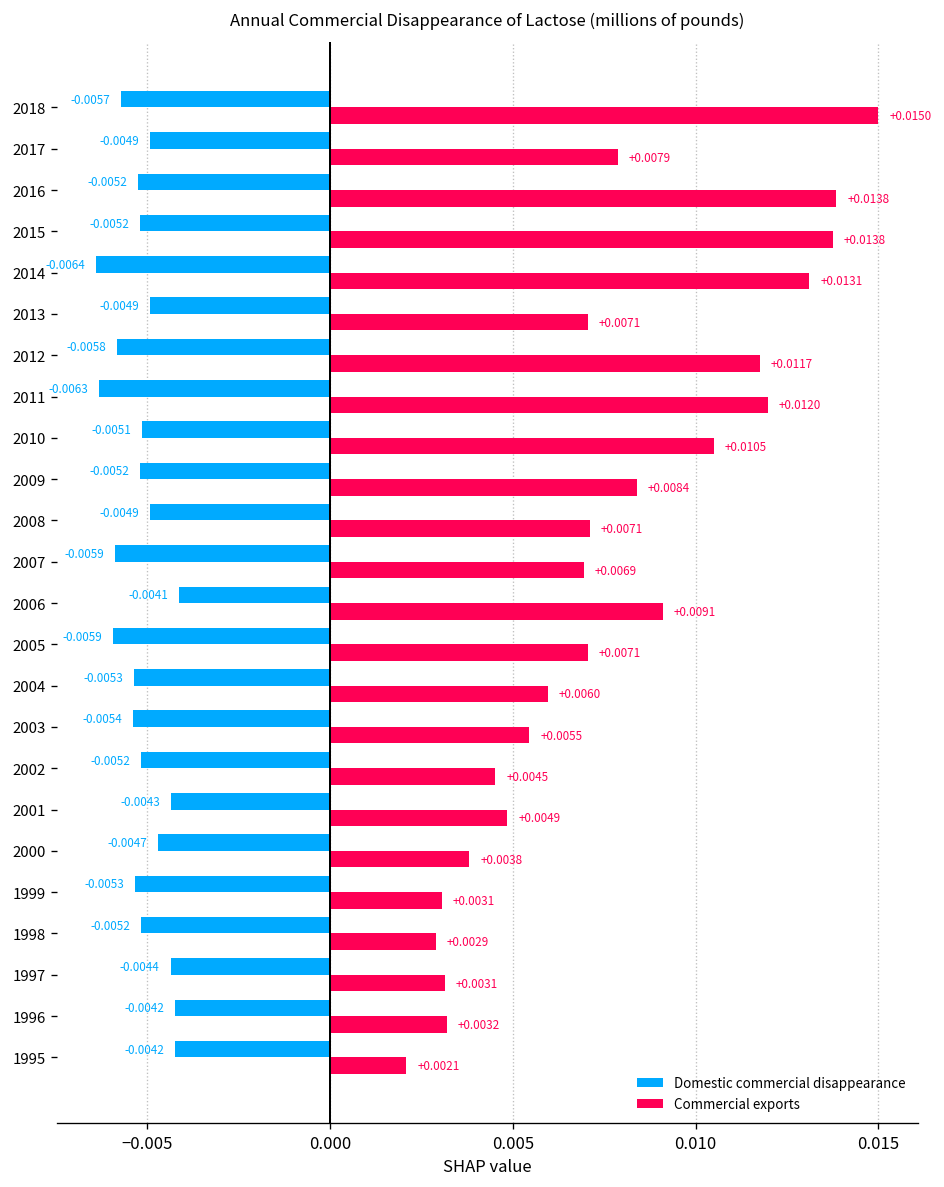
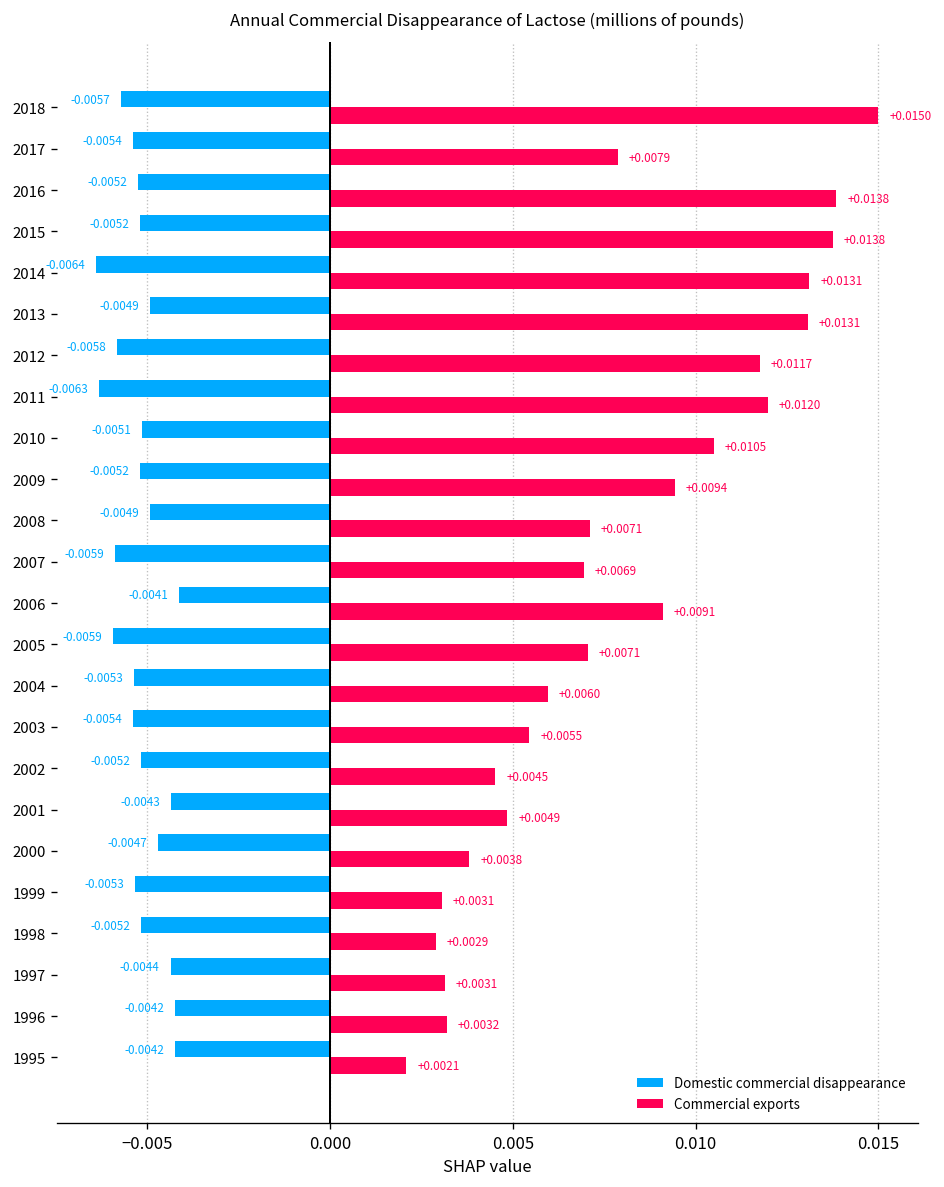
Domestic commercial disappearance, 2017: -0.0049 -> -0.0054
Commercial exports, 2013: +0.0071 -> +0.0131
Commercial exports, 2009: +0.0084 -> +0.0094
